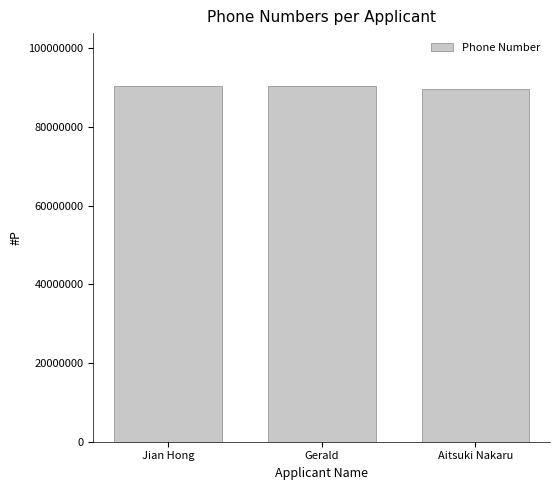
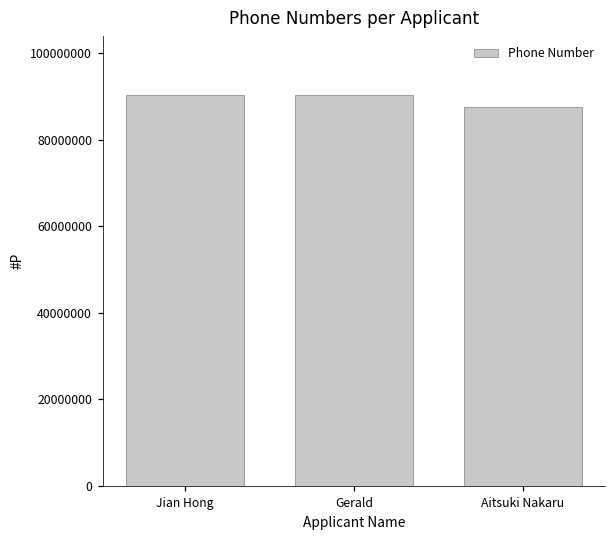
Aitsuki Nakaru: 90000000 -> 88000000
